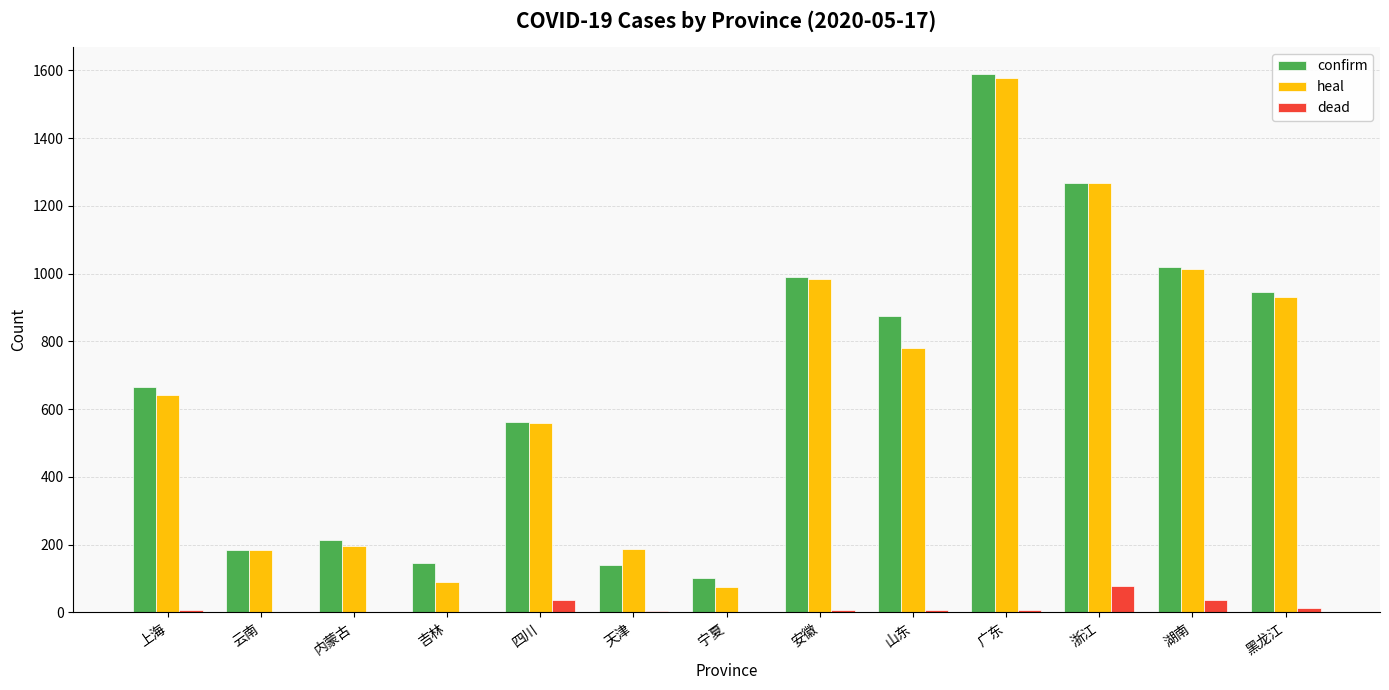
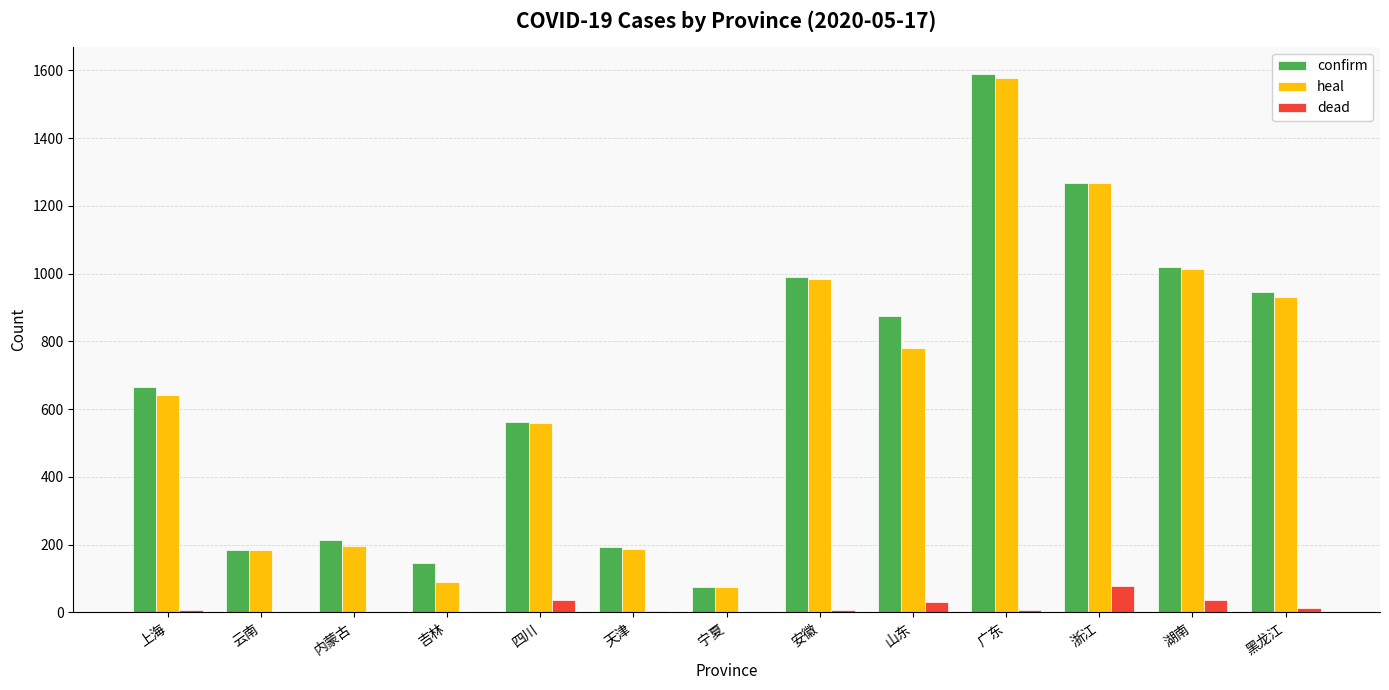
confirm, 天津: 140 -> 190
confirm, 宁夏: 100 -> 80
dead, 山东: 10 -> 30
